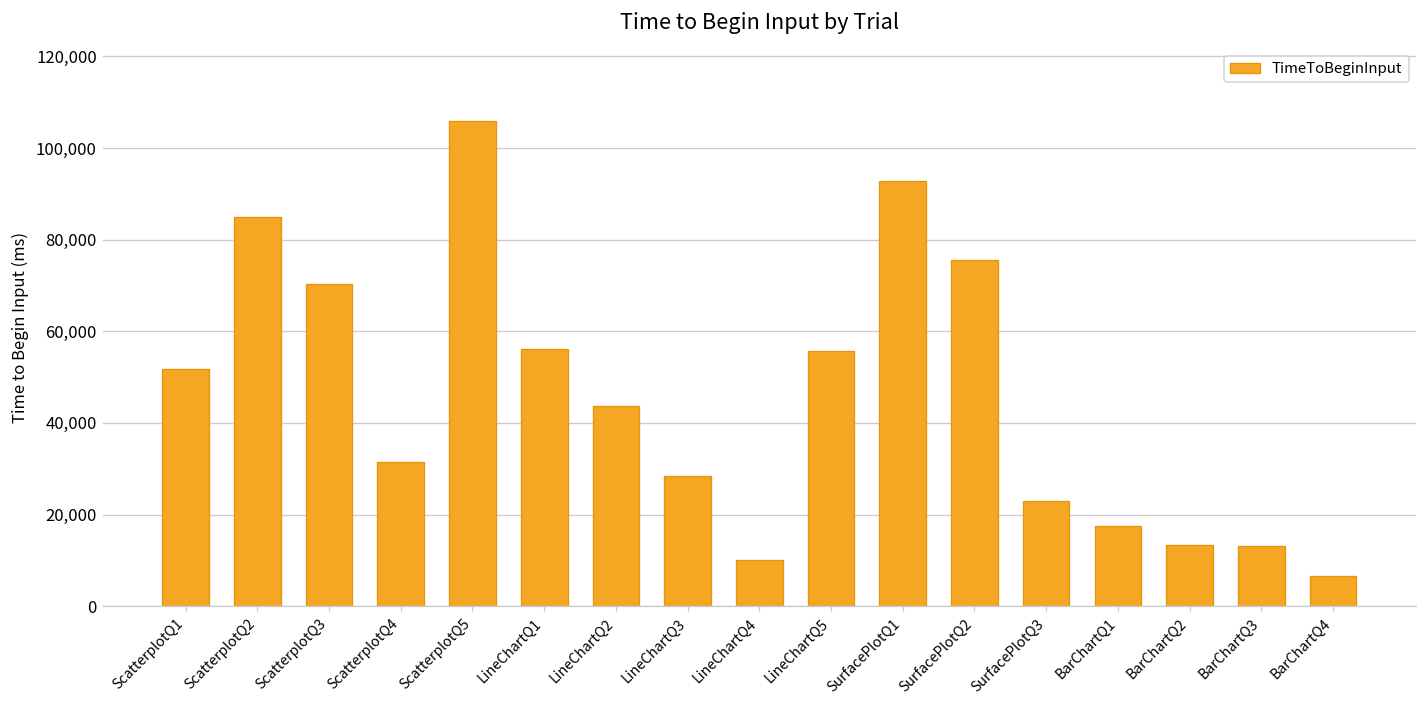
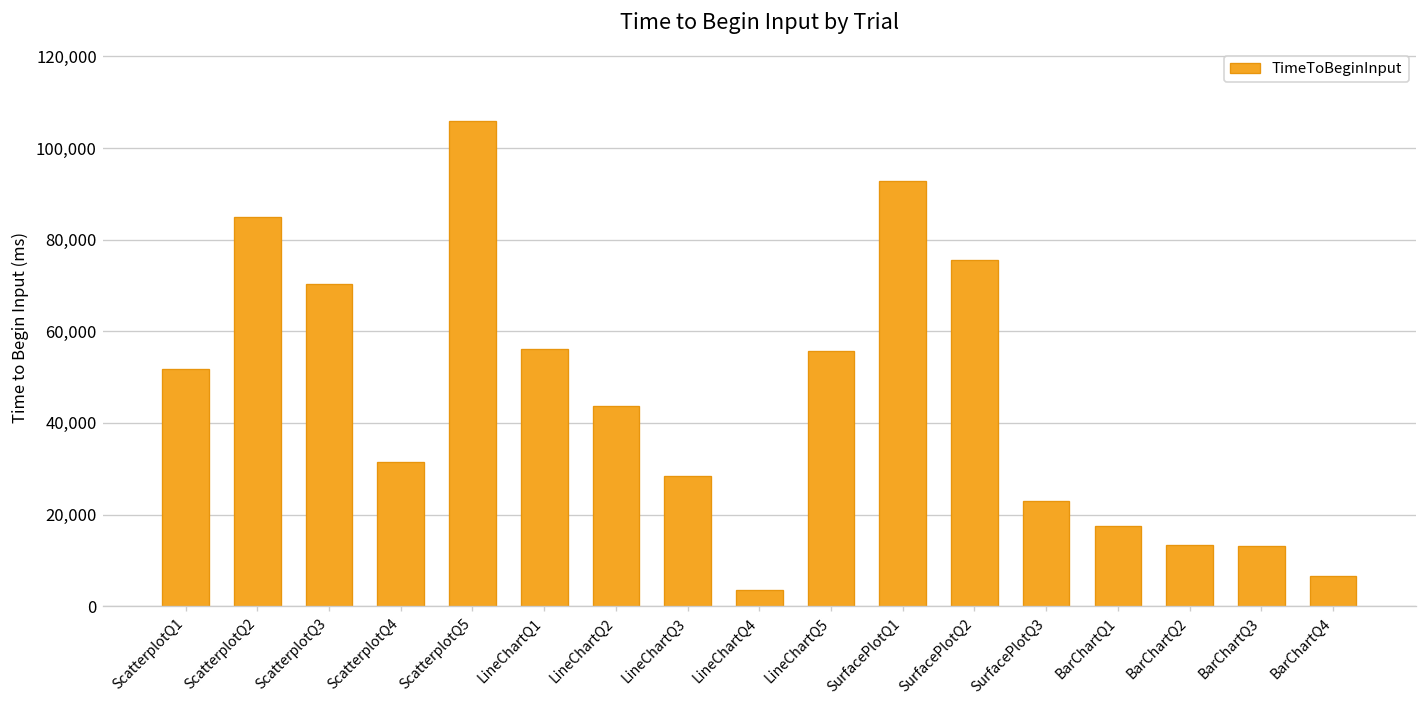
LineChartQ4: 10,000 -> 4,000
